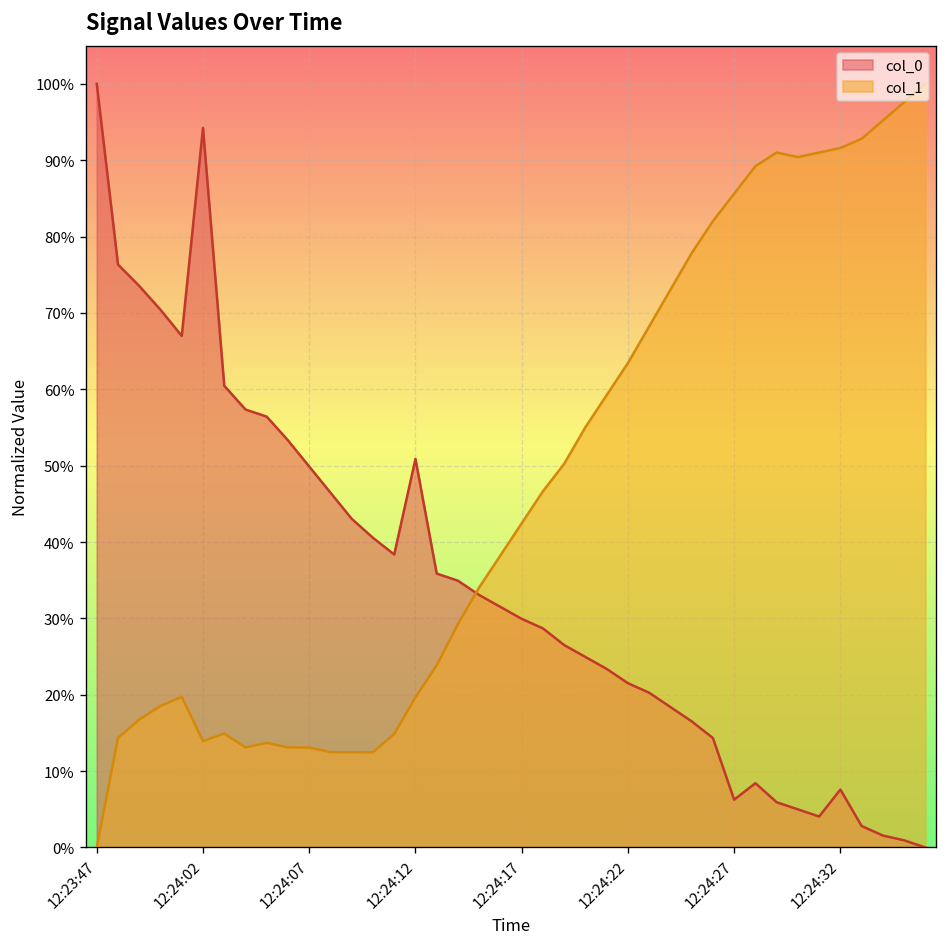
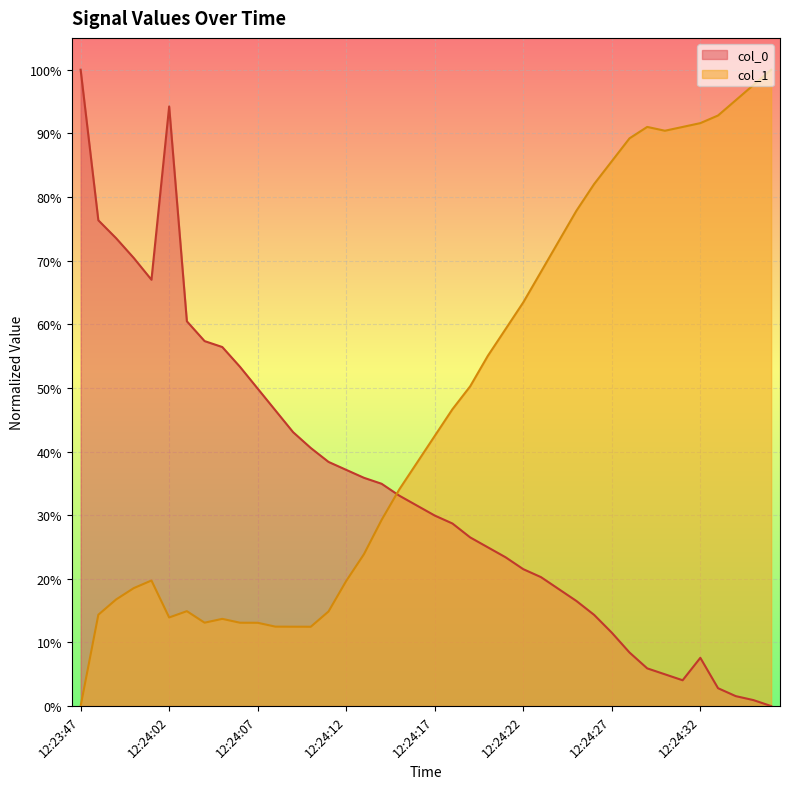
col_0, 12:24:12: 51% -> 37%
col_0, 12:24:27: 6% -> 12%
